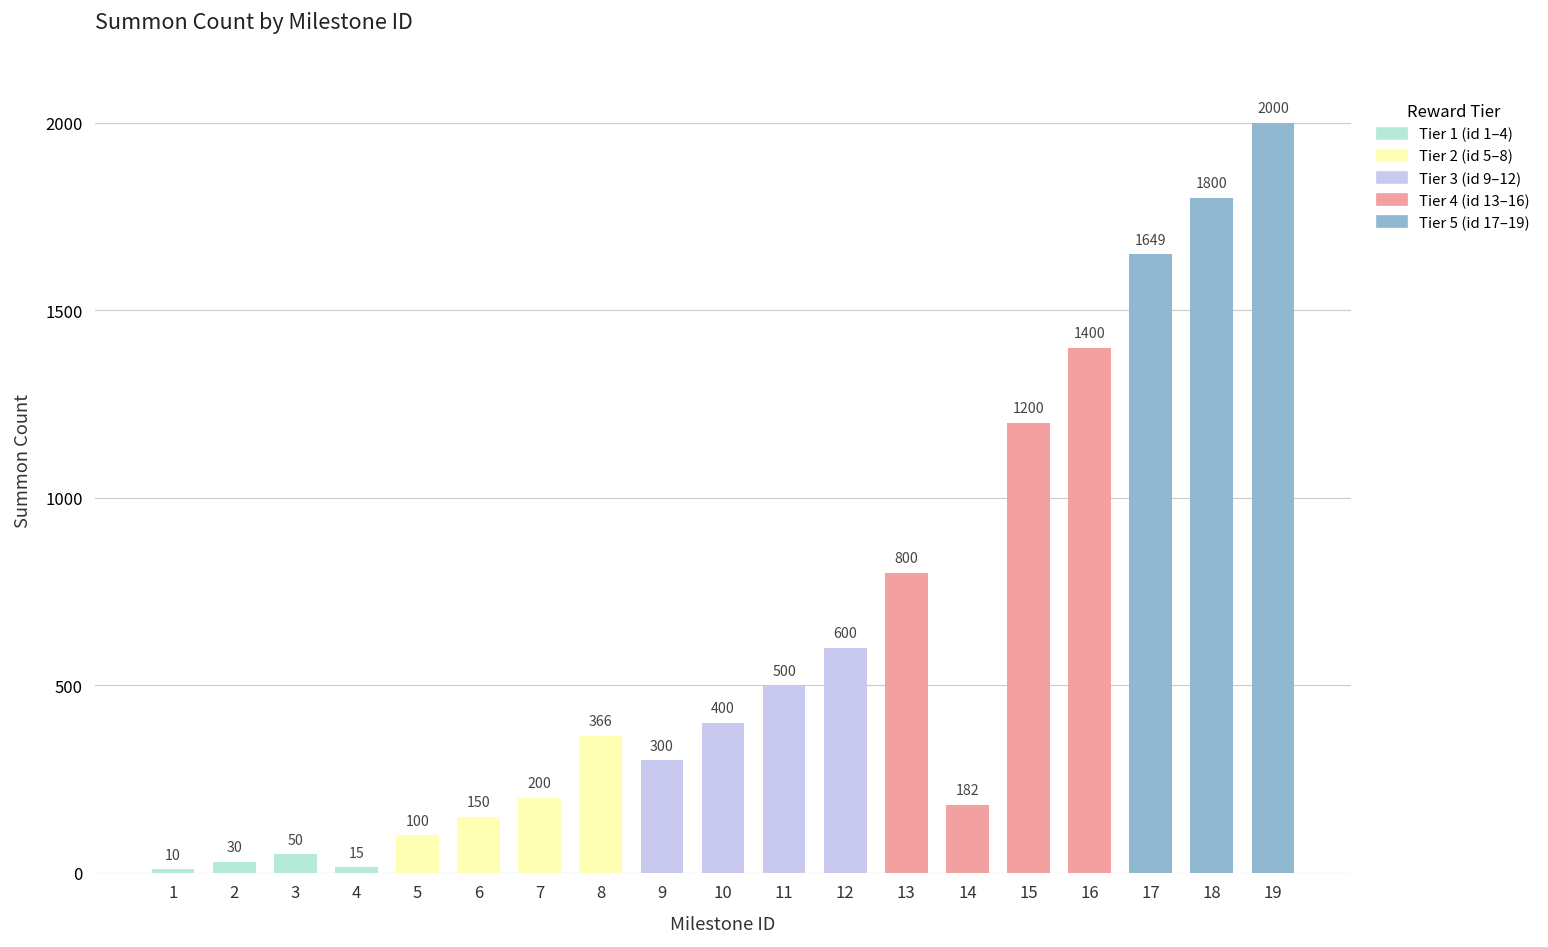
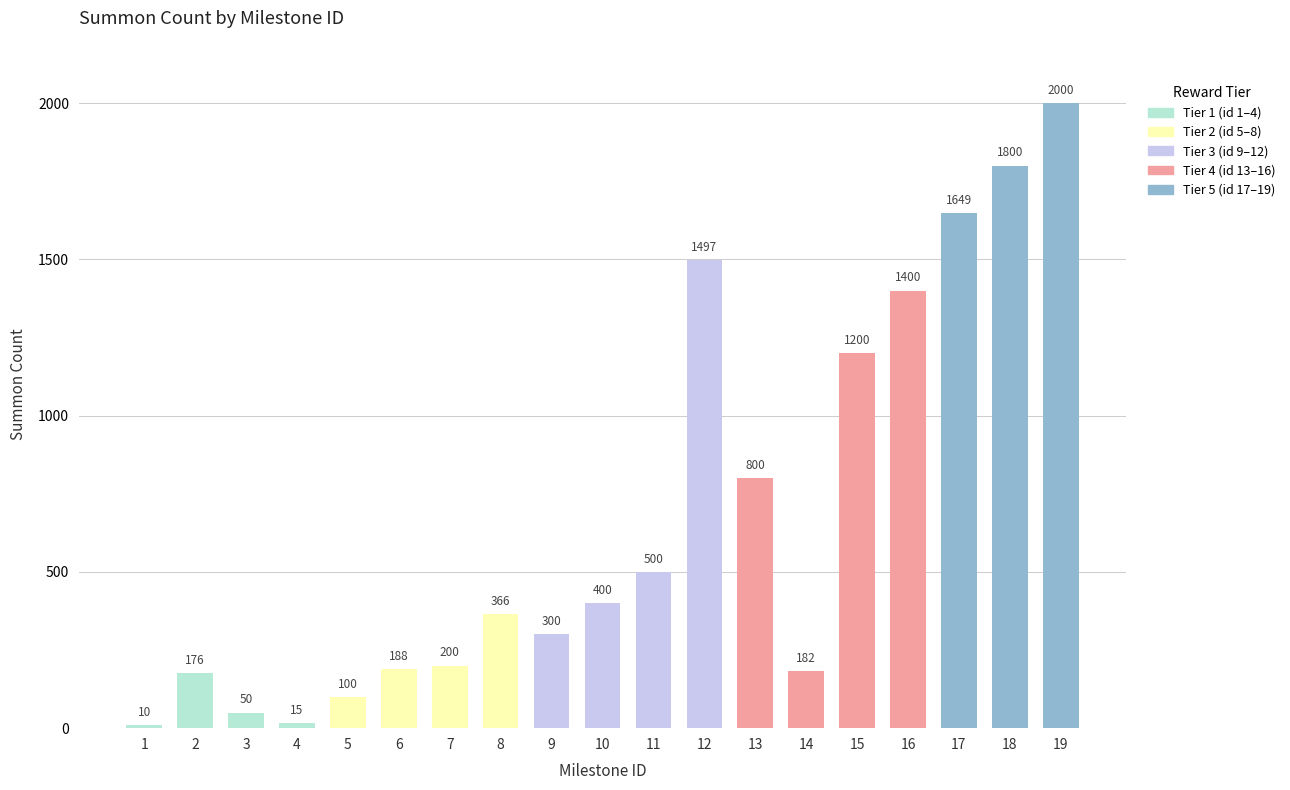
2: 30 -> 176
6: 150 -> 188
12: 600 -> 1497
